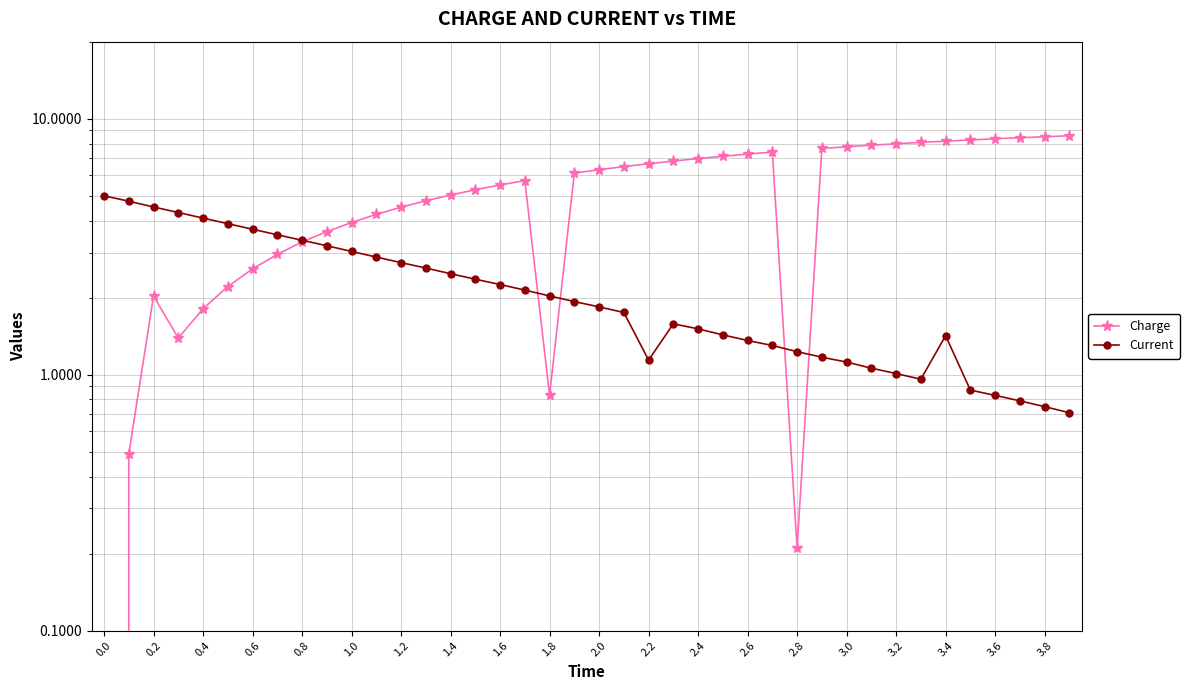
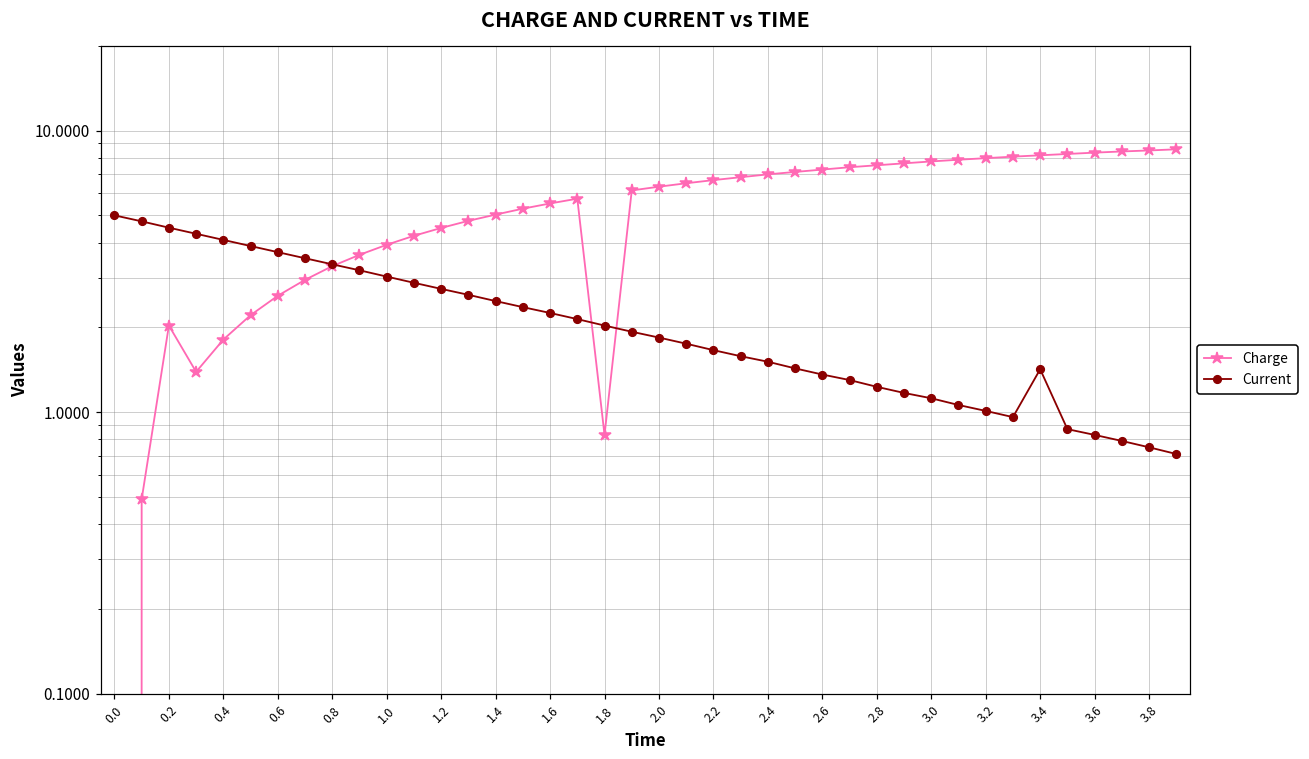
Current, 2.2: 1.1 -> 1.7
Charge, 2.8: 0.21 -> 7.5
